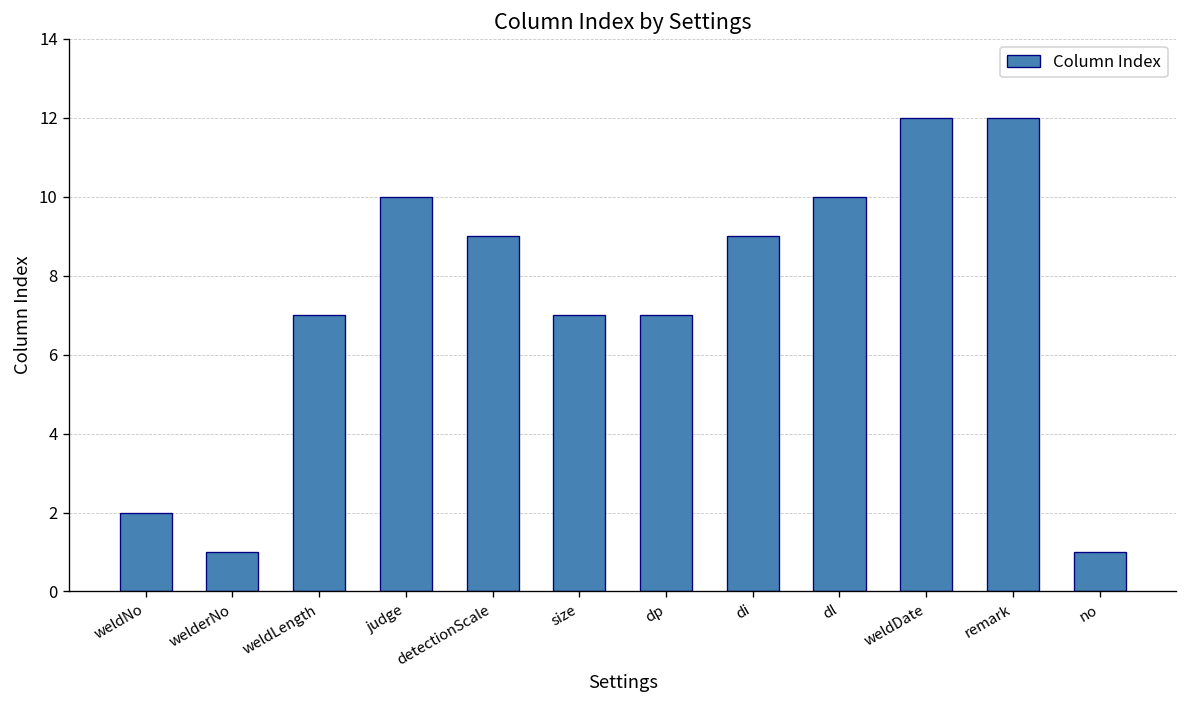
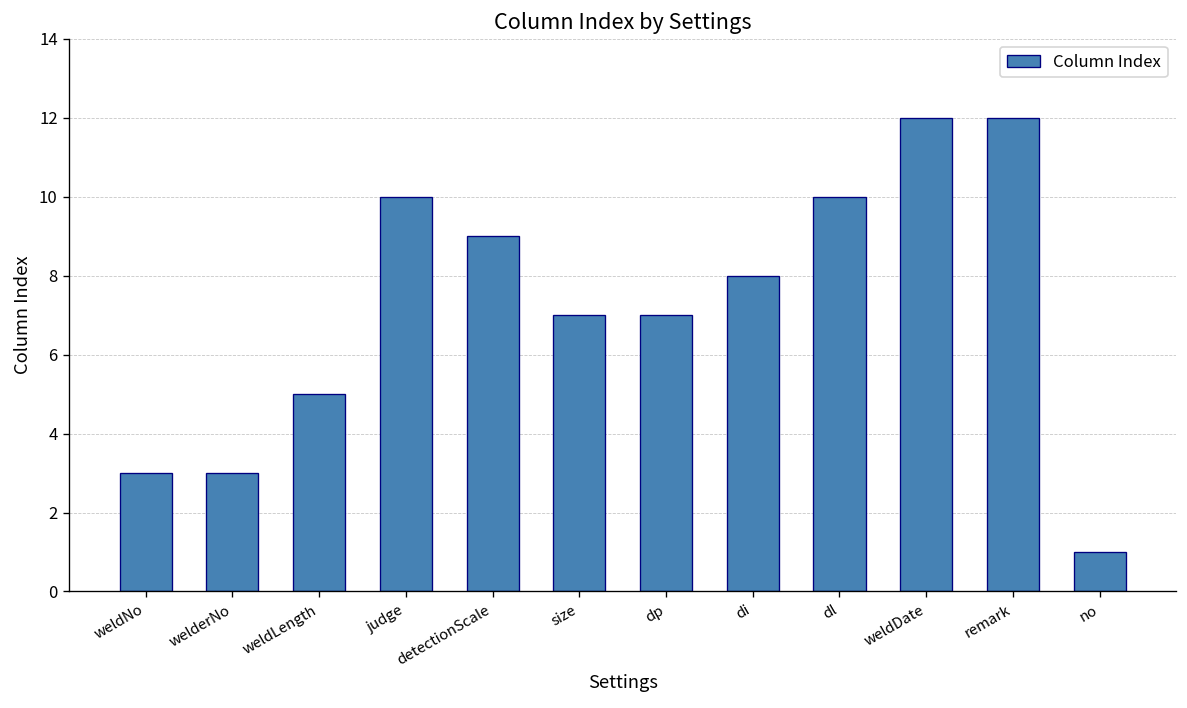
weldNo: 2 -> 3
welderNo: 1 -> 3
weldLength: 7 -> 5
di: 9 -> 8
